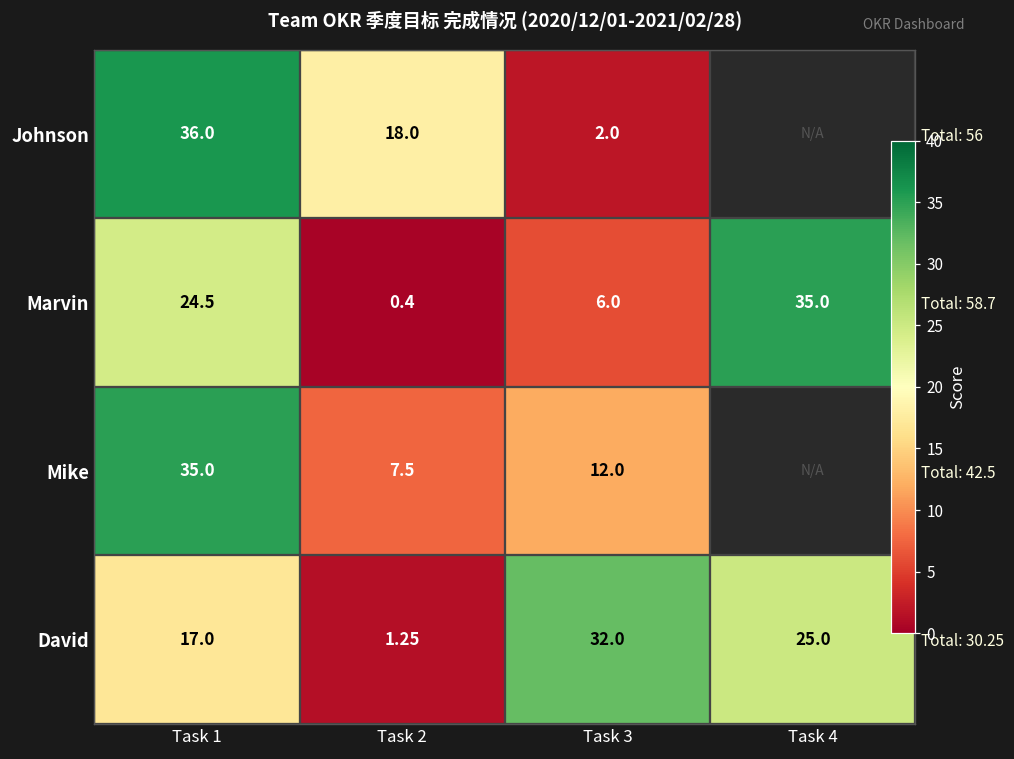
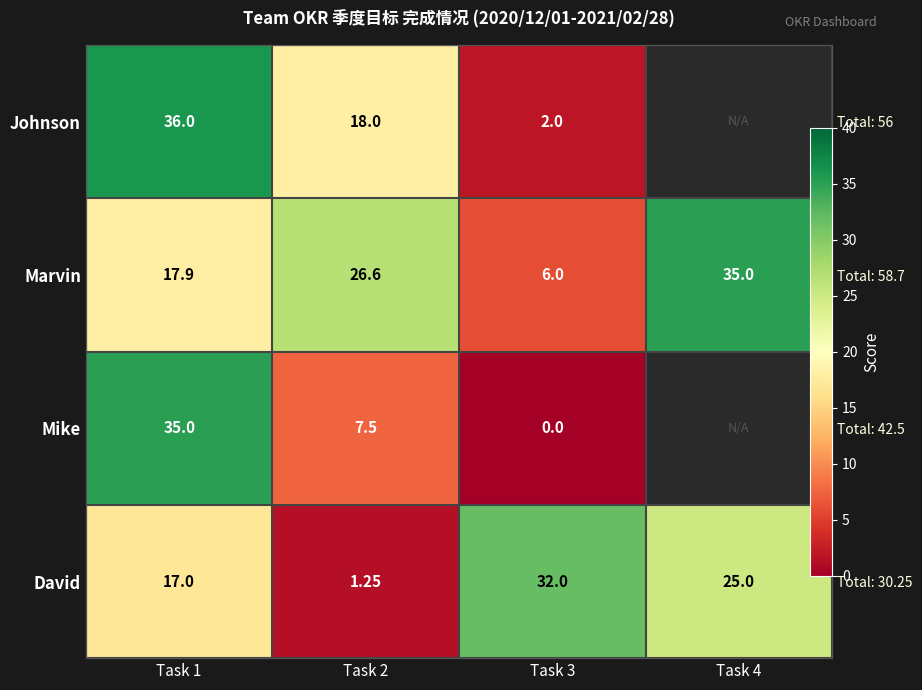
Marvin, Task 1: 24.5 -> 17.9
Marvin, Task 2: 0.4 -> 26.6
Mike, Task 3: 12.0 -> 0.0
